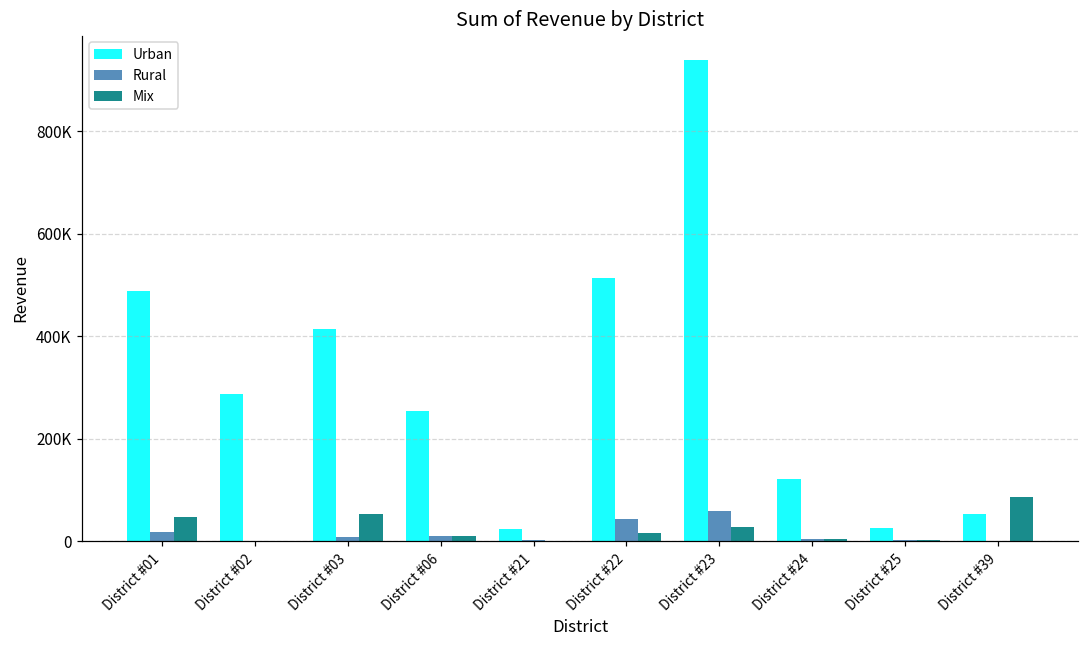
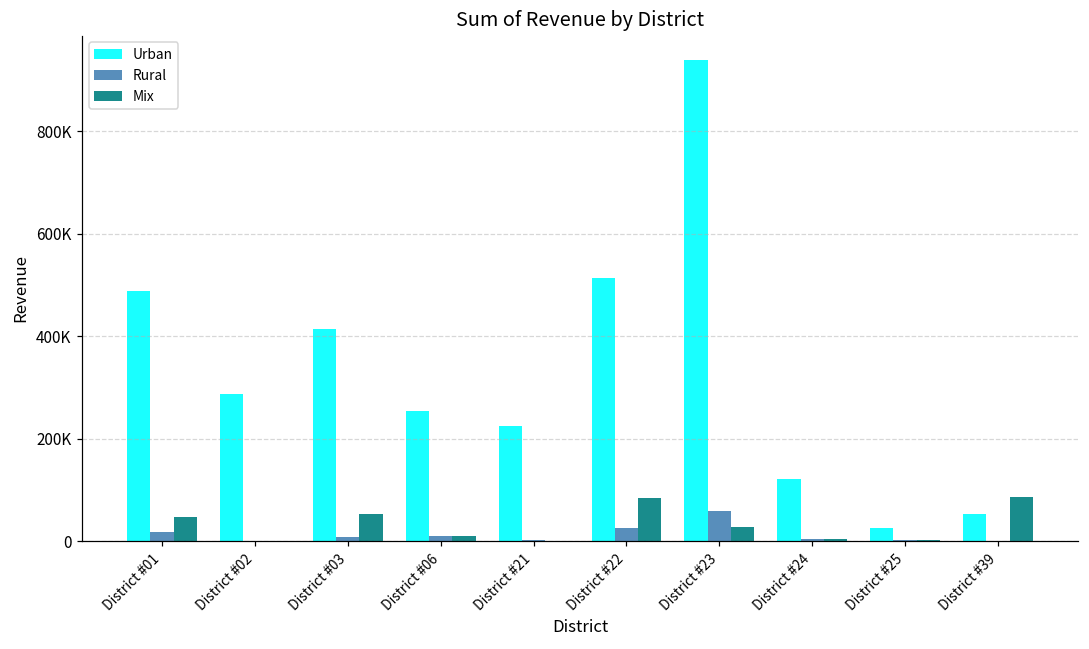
Urban, District #21: 20000 -> 230000
Rural, District #22: 40000 -> 30000
Mix, District #22: 20000 -> 80000
